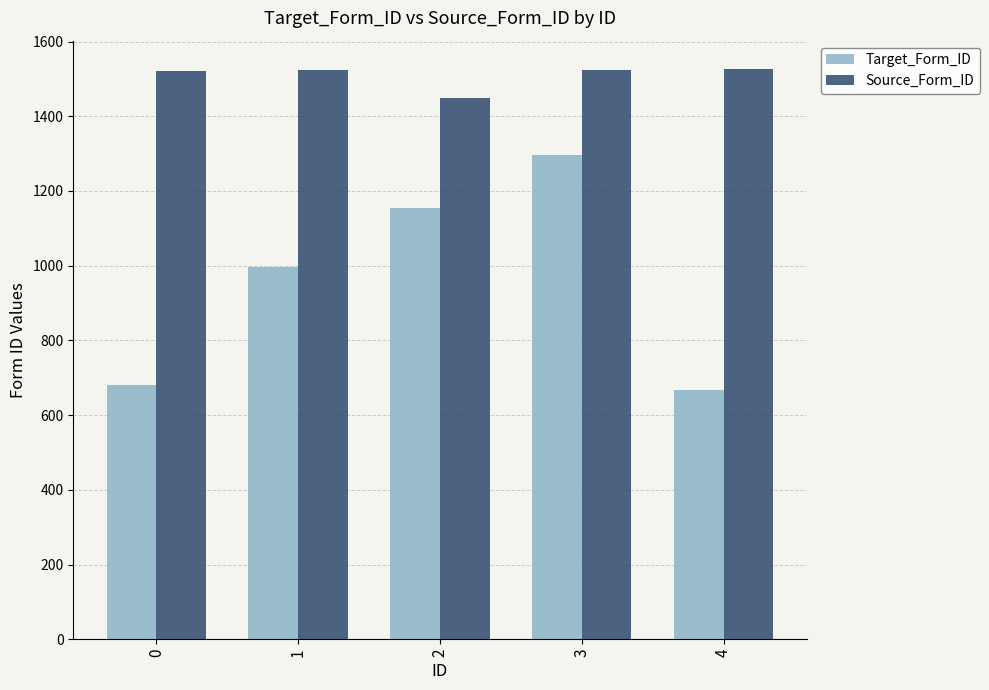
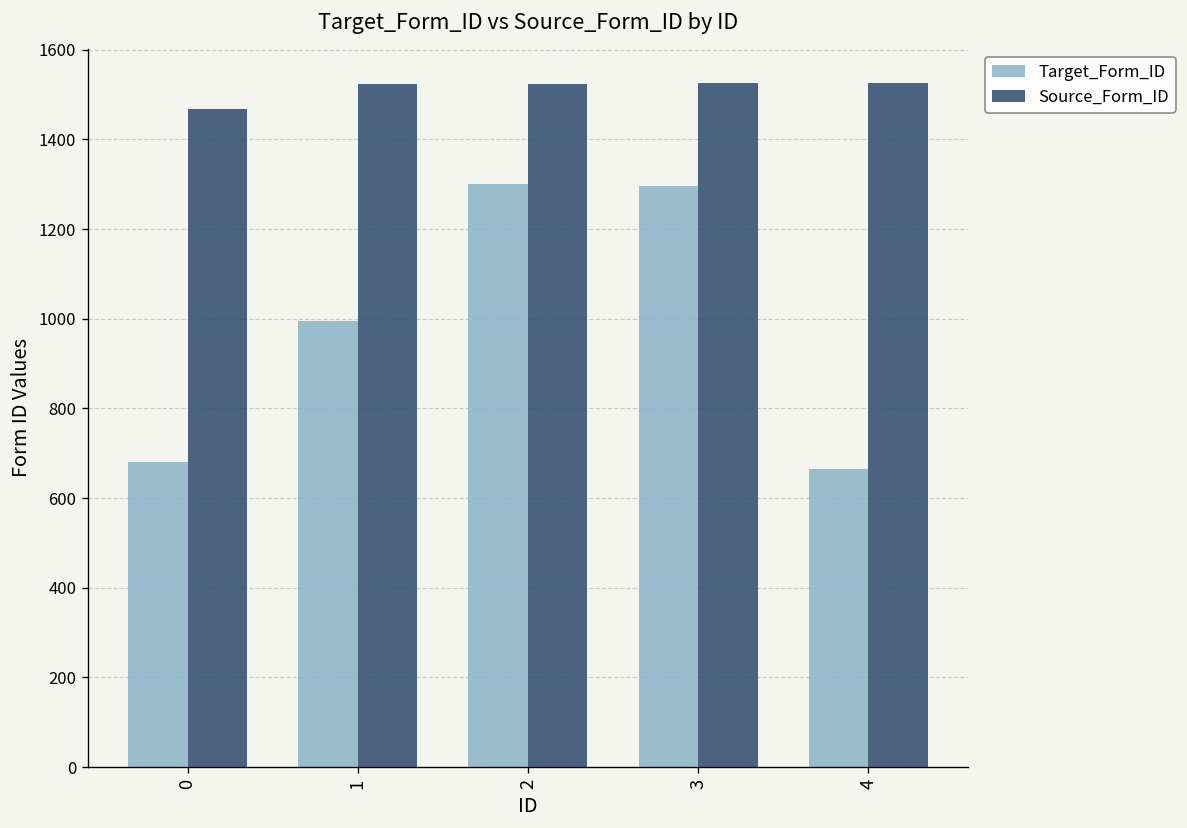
Source_Form_ID, 0: 1520 -> 1470
Target_Form_ID, 2: 1160 -> 1300
Source_Form_ID, 2: 1450 -> 1520
